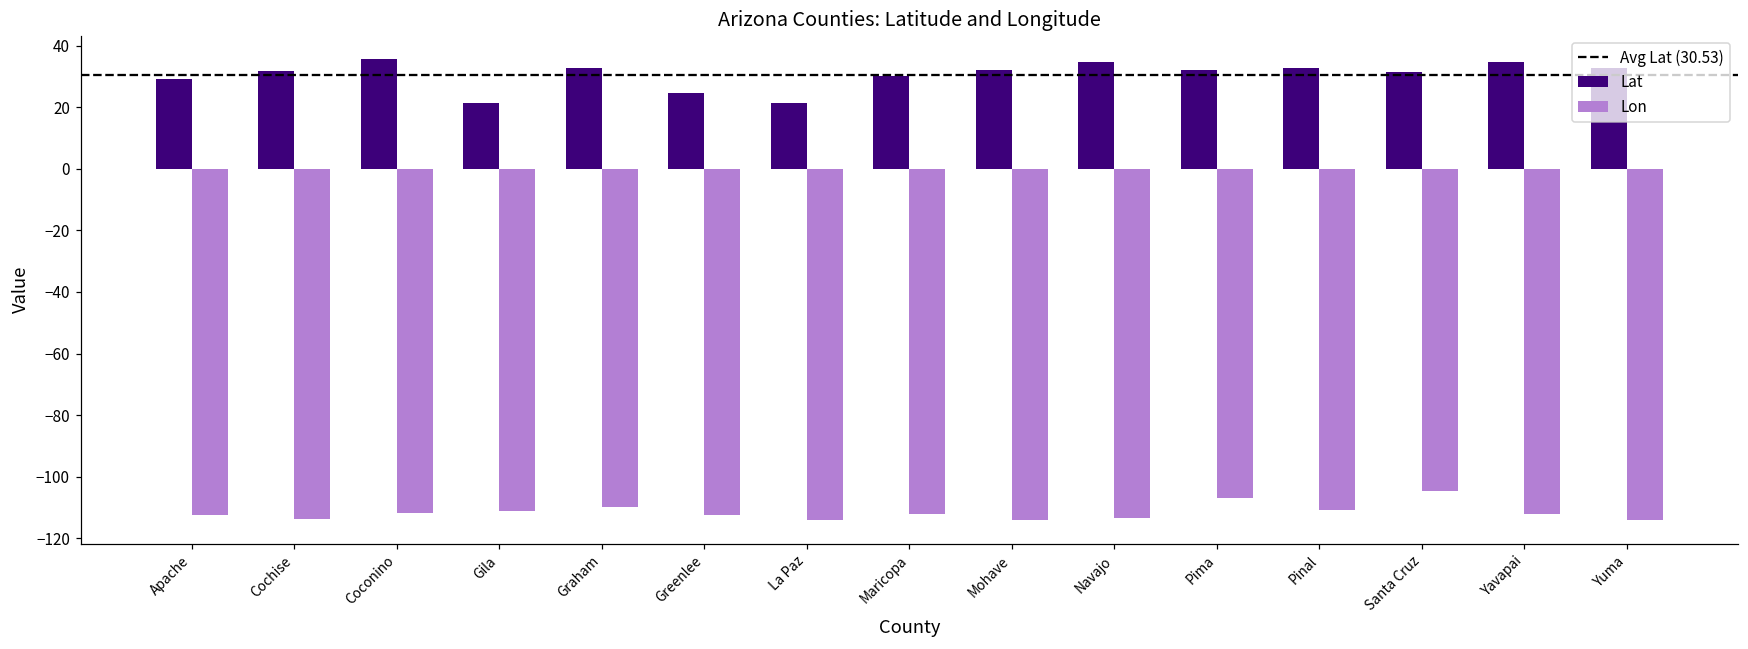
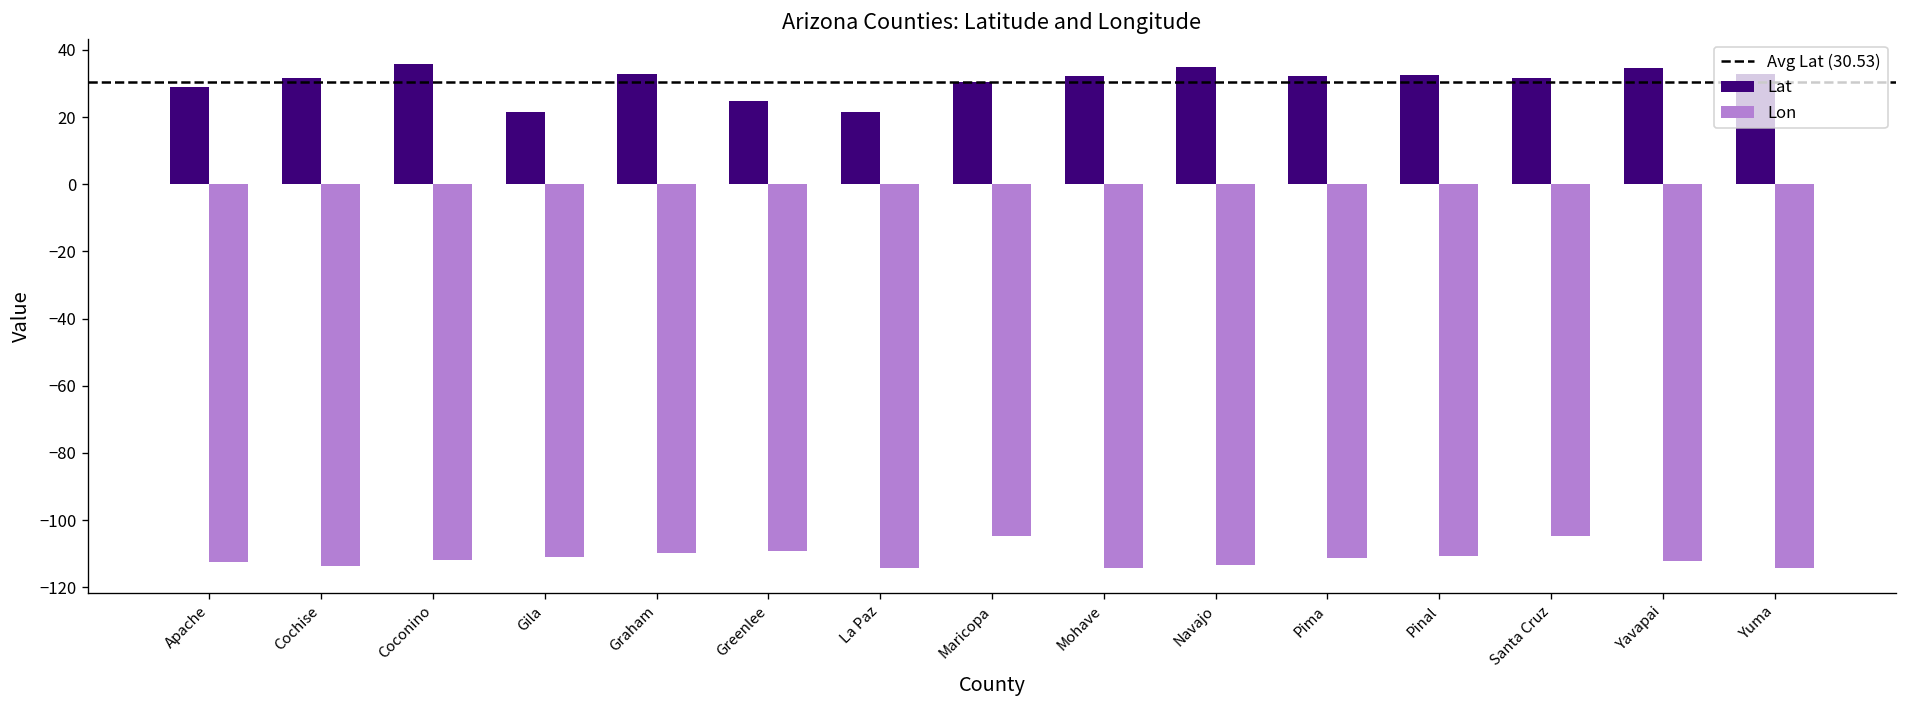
Lon, Greenlee: -112 -> -109
Lon, Maricopa: -112 -> -105
Lon, Pima: -107 -> -111
